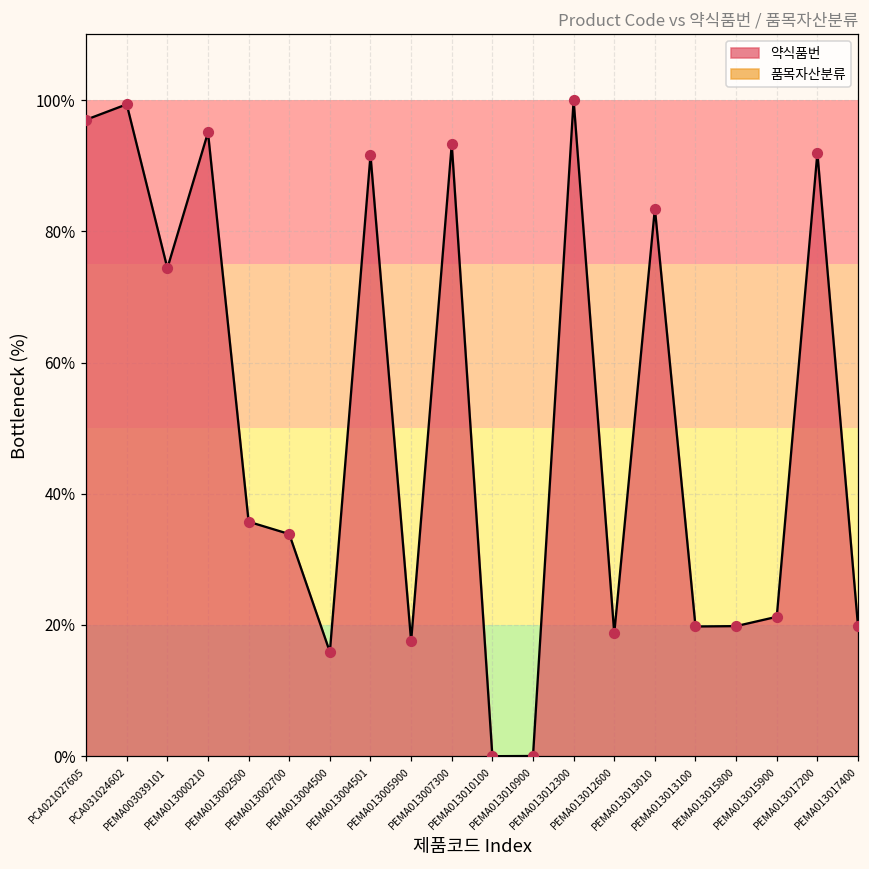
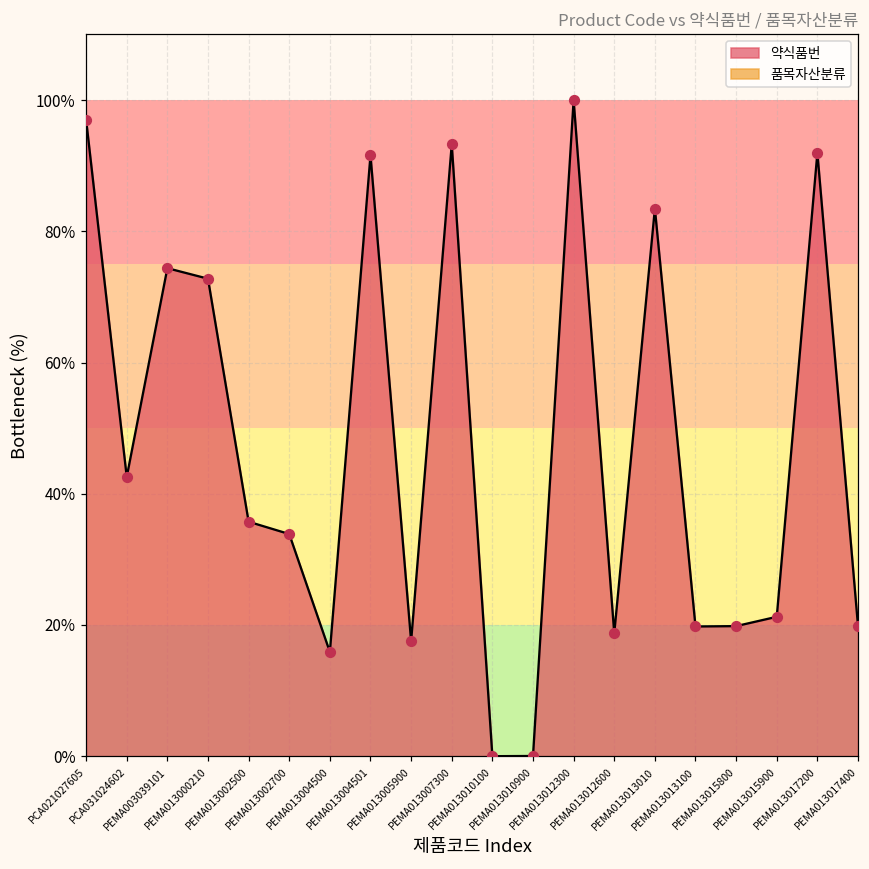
PCA031024602: 99% -> 43%
PEMA013000210: 95% -> 73%
